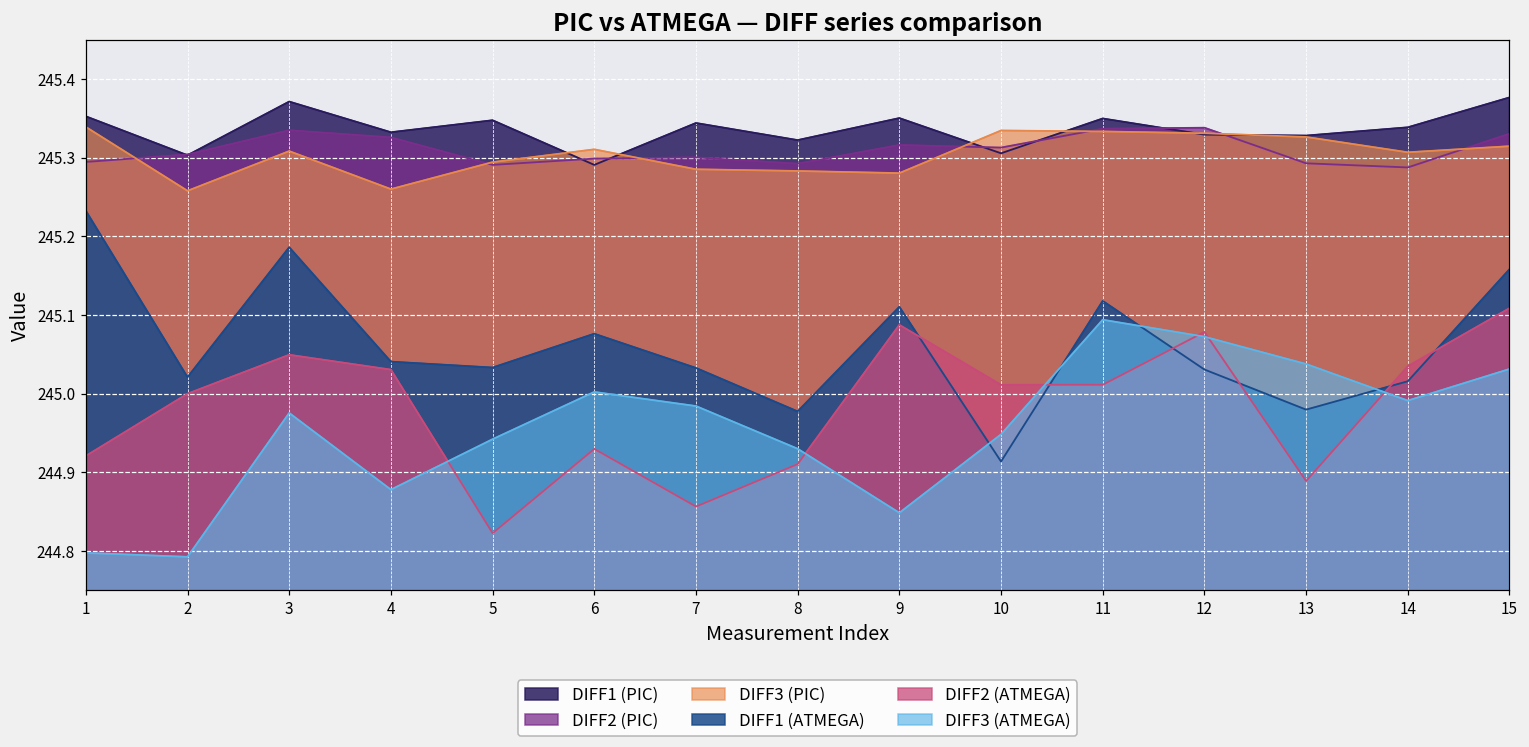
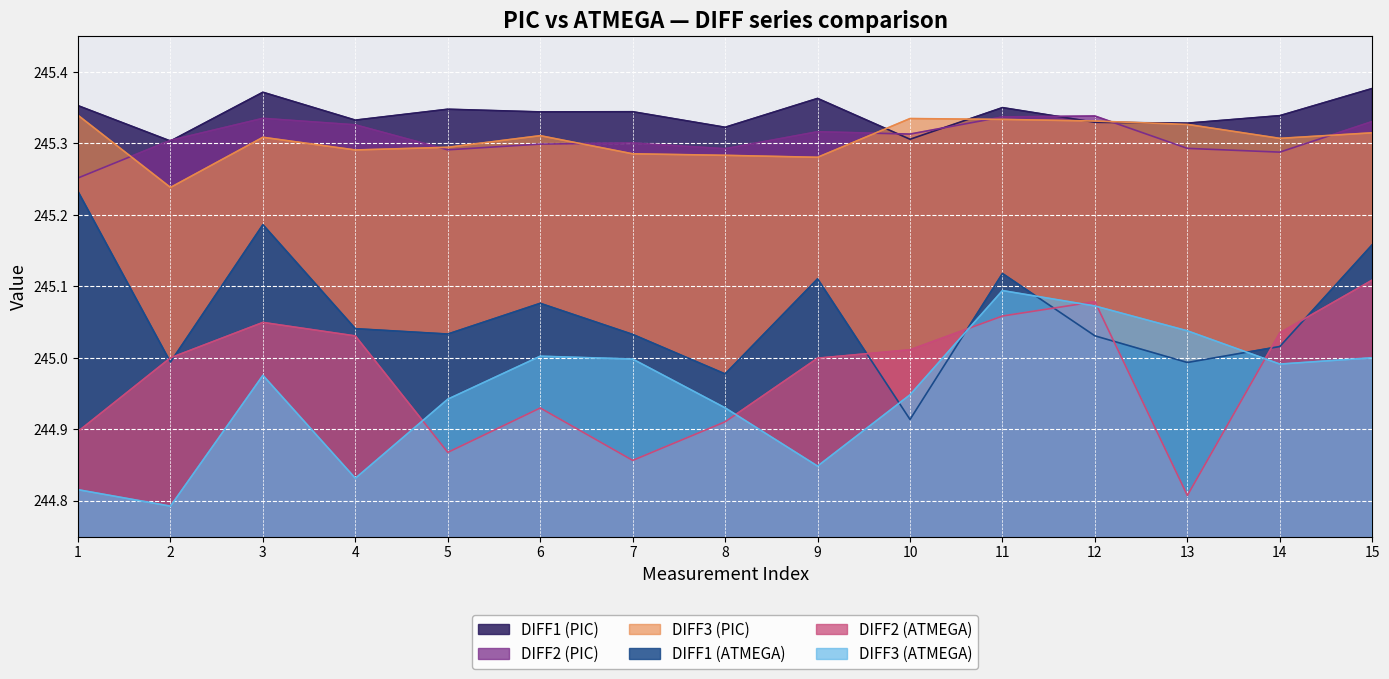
DIFF2 (PIC), 1: 245.29 -> 245.25
DIFF2 (ATMEGA), 1: 244.92 -> 244.90
DIFF3 (ATMEGA), 1: 244.80 -> 244.82
DIFF3 (PIC), 2: 245.26 -> 245.24
DIFF1 (ATMEGA), 2: 245.02 -> 244.99
DIFF3 (PIC), 4: 245.26 -> 245.29
DIFF3 (ATMEGA), 4: 244.88 -> 244.83
DIFF2 (ATMEGA), 5: 244.82 -> 244.87
DIFF1 (PIC), 6: 245.29 -> 245.34
DIFF3 (ATMEGA), 7: 244.98 -> 245.00
DIFF1 (PIC), 9: 245.35 -> 245.36
DIFF2 (ATMEGA), 9: 245.09 -> 245.00
DIFF2 (ATMEGA), 11: 245.01 -> 245.06
DIFF1 (ATMEGA), 13: 244.98 -> 244.99
DIFF2 (ATMEGA), 13: 244.89 -> 244.81
DIFF3 (ATMEGA), 15: 245.03 -> 245.00
